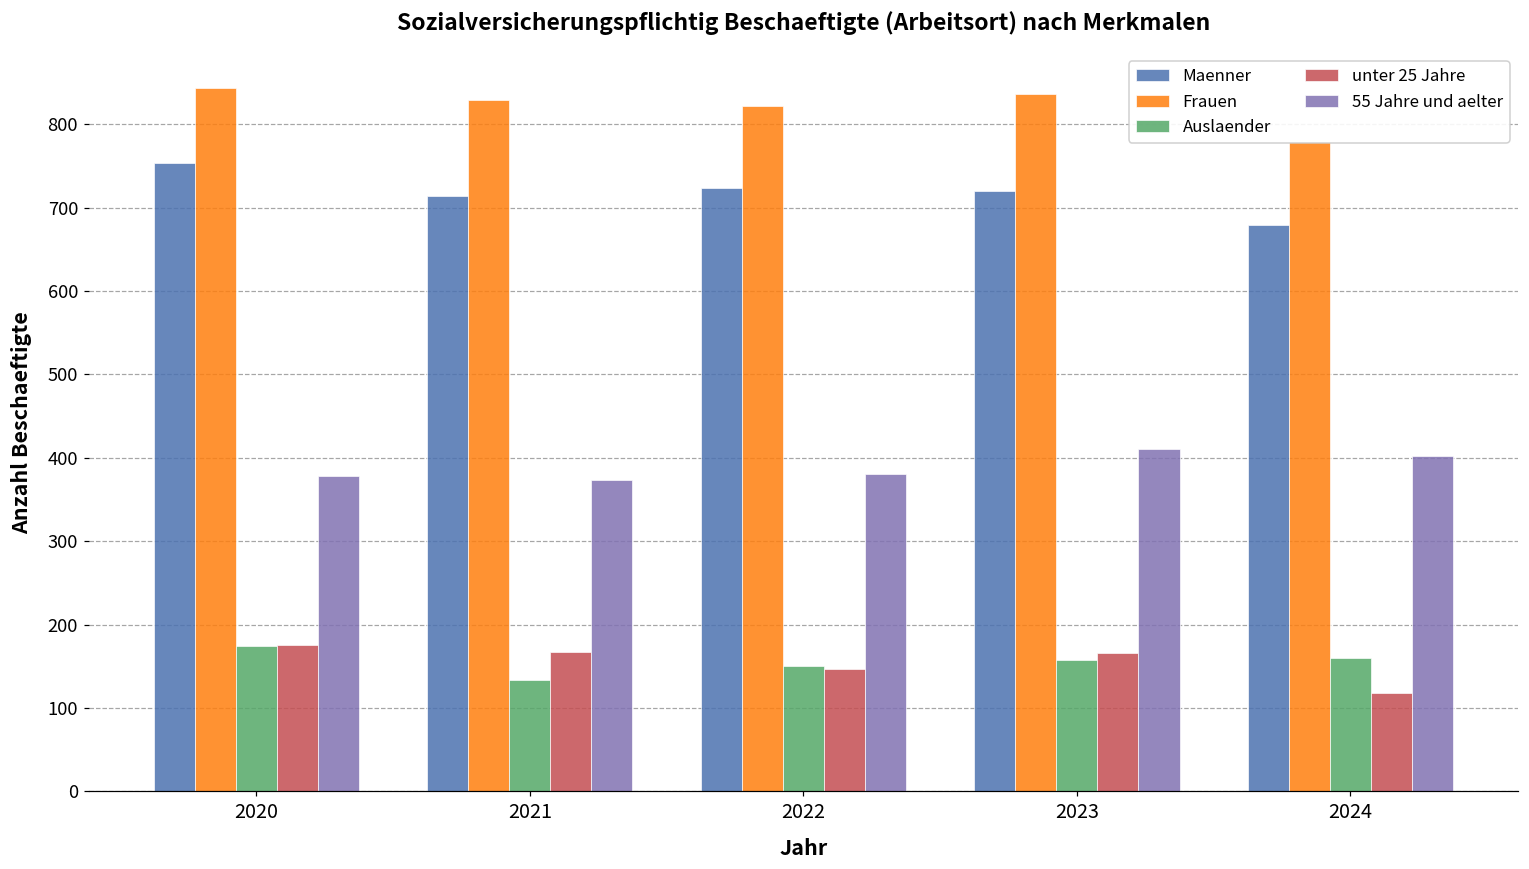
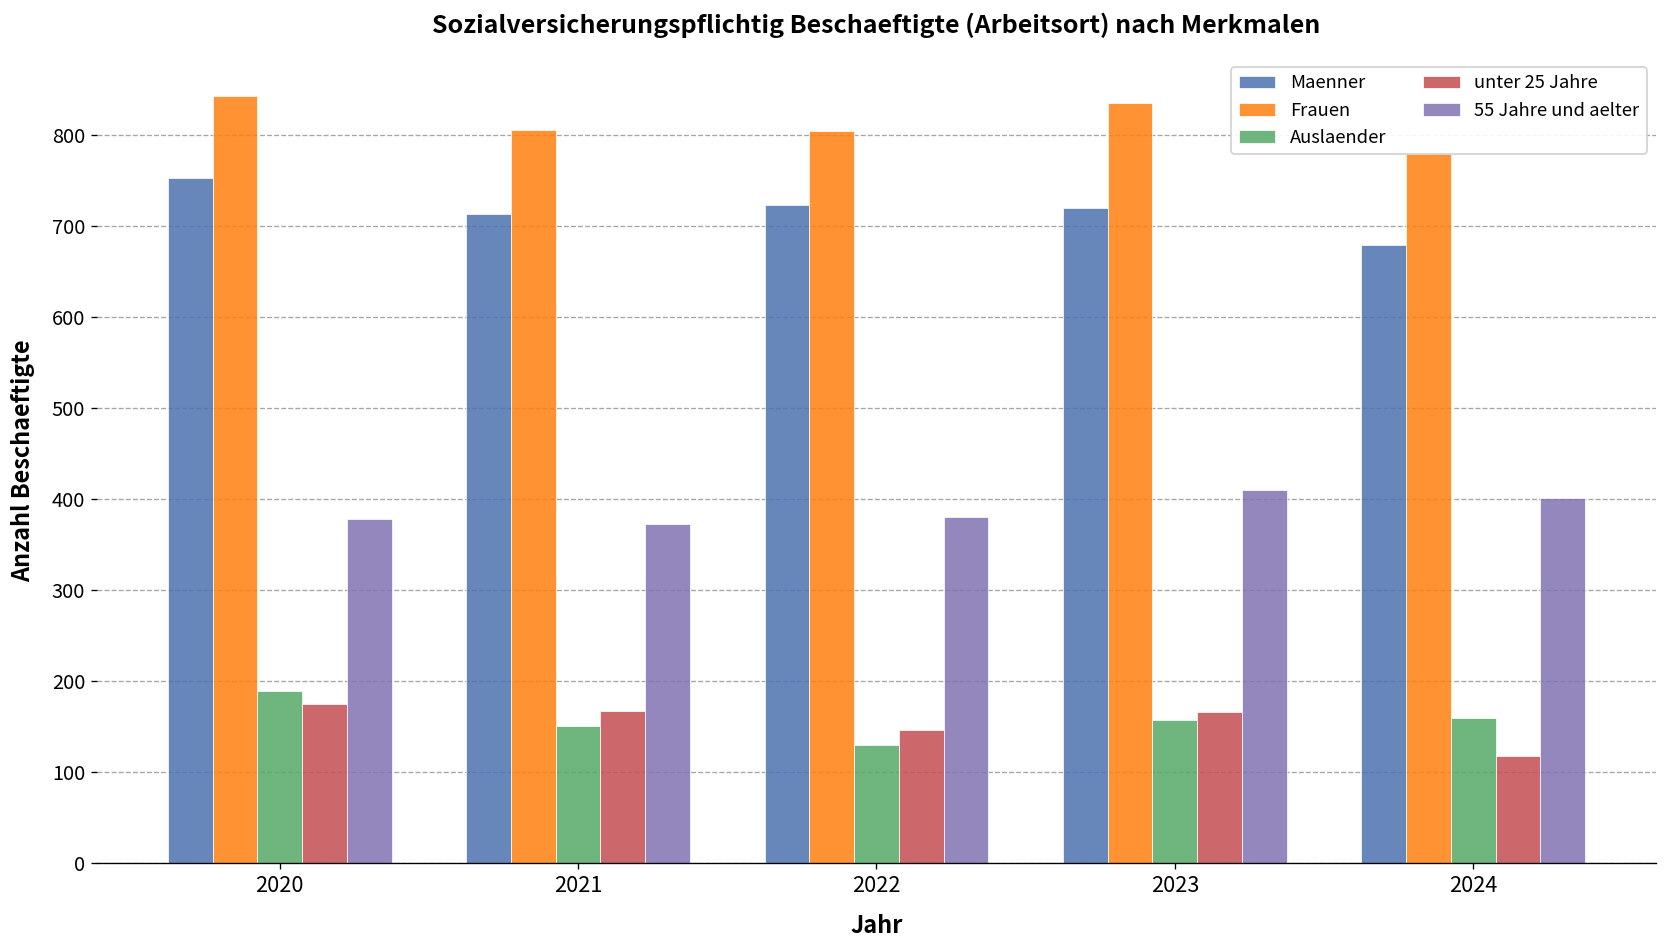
Auslaender, 2020: 170 -> 190
Frauen, 2021: 830 -> 810
Auslaender, 2021: 130 -> 150
Frauen, 2022: 820 -> 810
Auslaender, 2022: 150 -> 130
